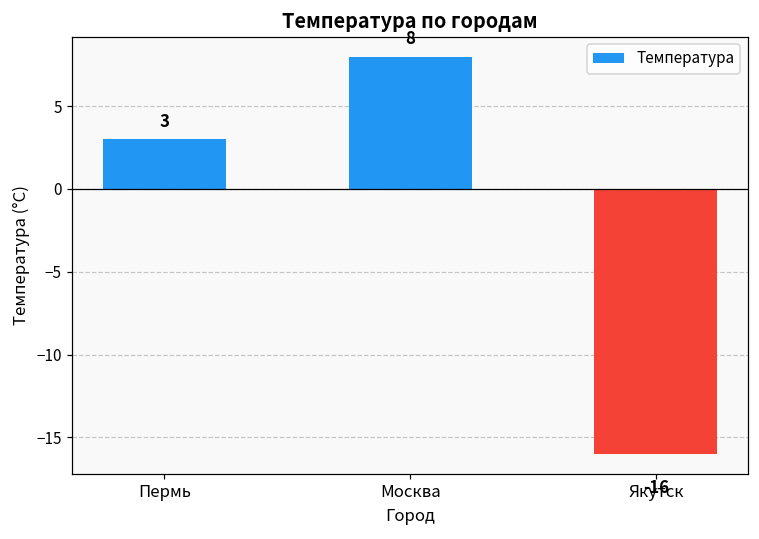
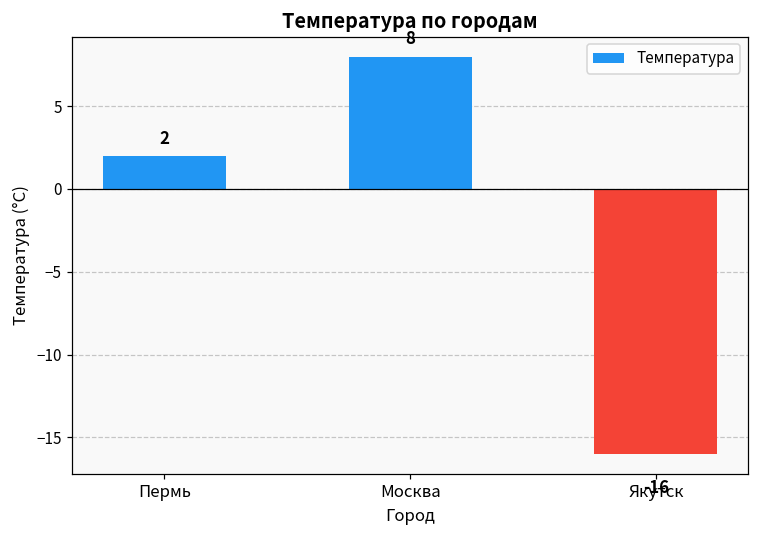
Пермь: 3 -> 2
